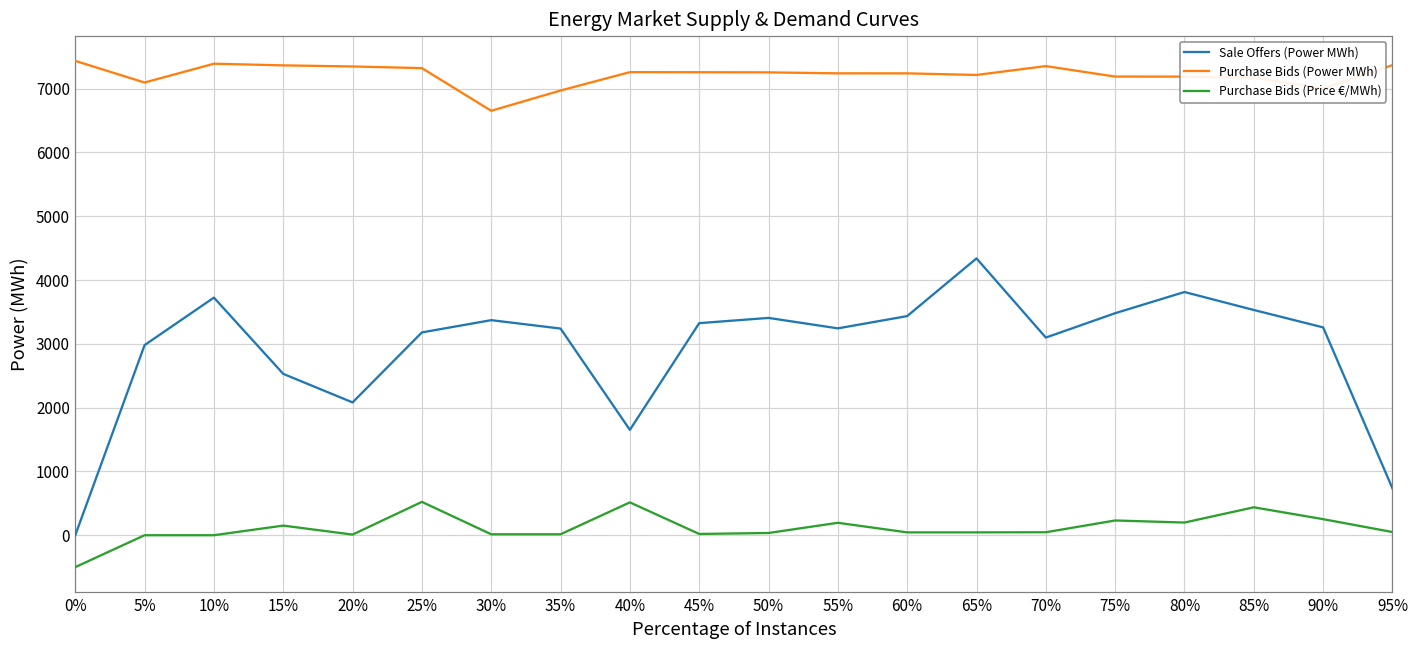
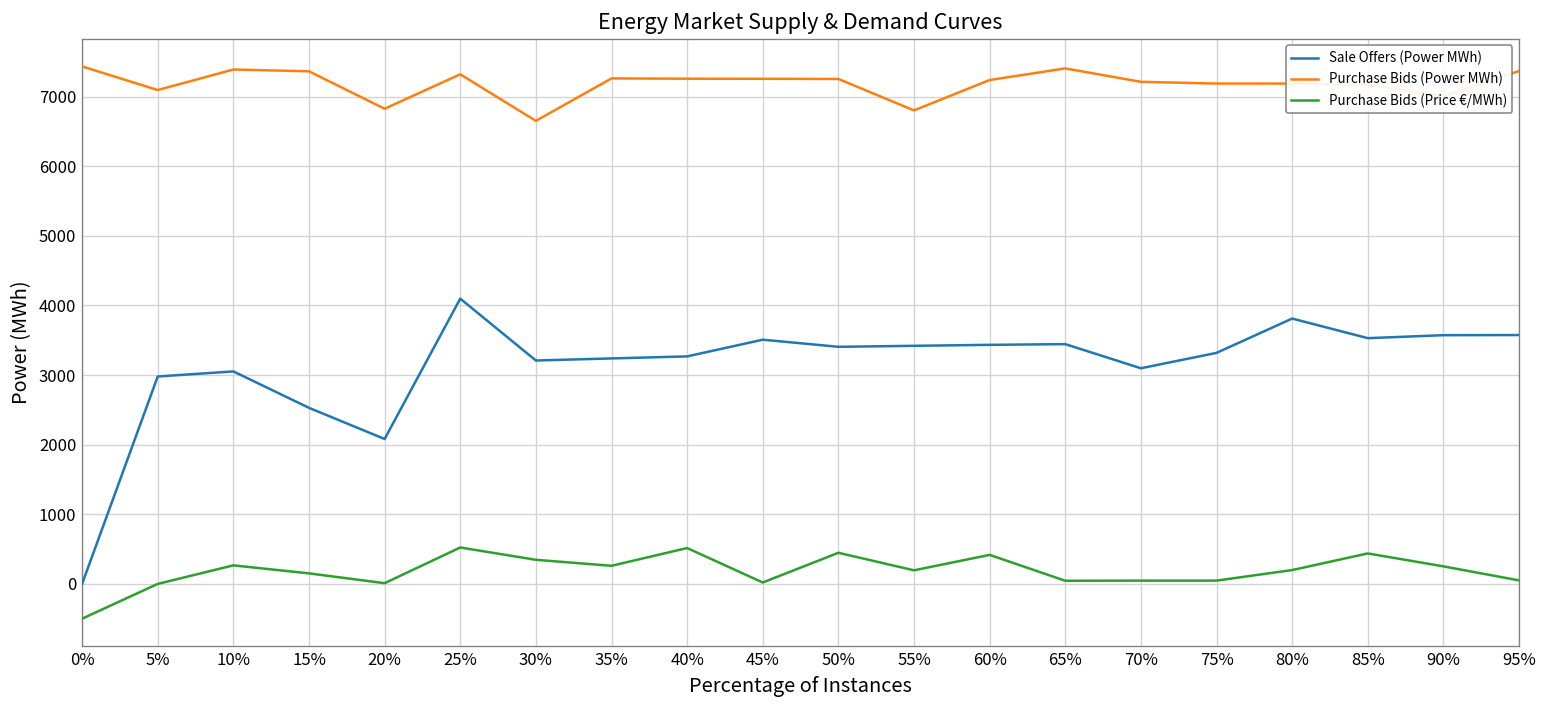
Sale Offers (Power MWh), 10%: 3700 -> 3100
Purchase Bids (Price €/MWh), 10%: 0 -> 300
Purchase Bids (Power MWh), 20%: 7300 -> 6800
Sale Offers (Power MWh), 25%: 3200 -> 4100
Sale Offers (Power MWh), 30%: 3400 -> 3200
Purchase Bids (Price €/MWh), 30%: 0 -> 300
Purchase Bids (Power MWh), 35%: 7000 -> 7300
Purchase Bids (Price €/MWh), 35%: 0 -> 300
Sale Offers (Power MWh), 40%: 1700 -> 3300
Sale Offers (Power MWh), 45%: 3300 -> 3500
Purchase Bids (Price €/MWh), 50%: 0 -> 400
Sale Offers (Power MWh), 55%: 3200 -> 3400
Purchase Bids (Power MWh), 55%: 7200 -> 6800
Purchase Bids (Price €/MWh), 60%: 0 -> 400
Sale Offers (Power MWh), 65%: 4300 -> 3400
Purchase Bids (Power MWh), 65%: 7200 -> 7400
Purchase Bids (Power MWh), 70%: 7400 -> 7200
Sale Offers (Power MWh), 75%: 3500 -> 3300
Purchase Bids (Price €/MWh), 75%: 200 -> 0
Sale Offers (Power MWh), 90%: 3300 -> 3600
Sale Offers (Power MWh), 95%: 700 -> 3600
